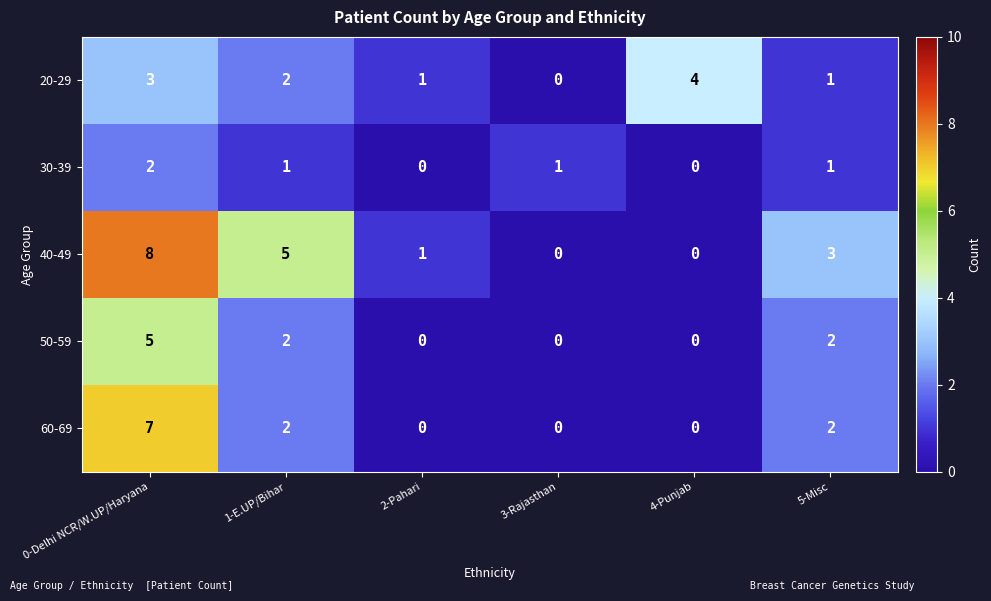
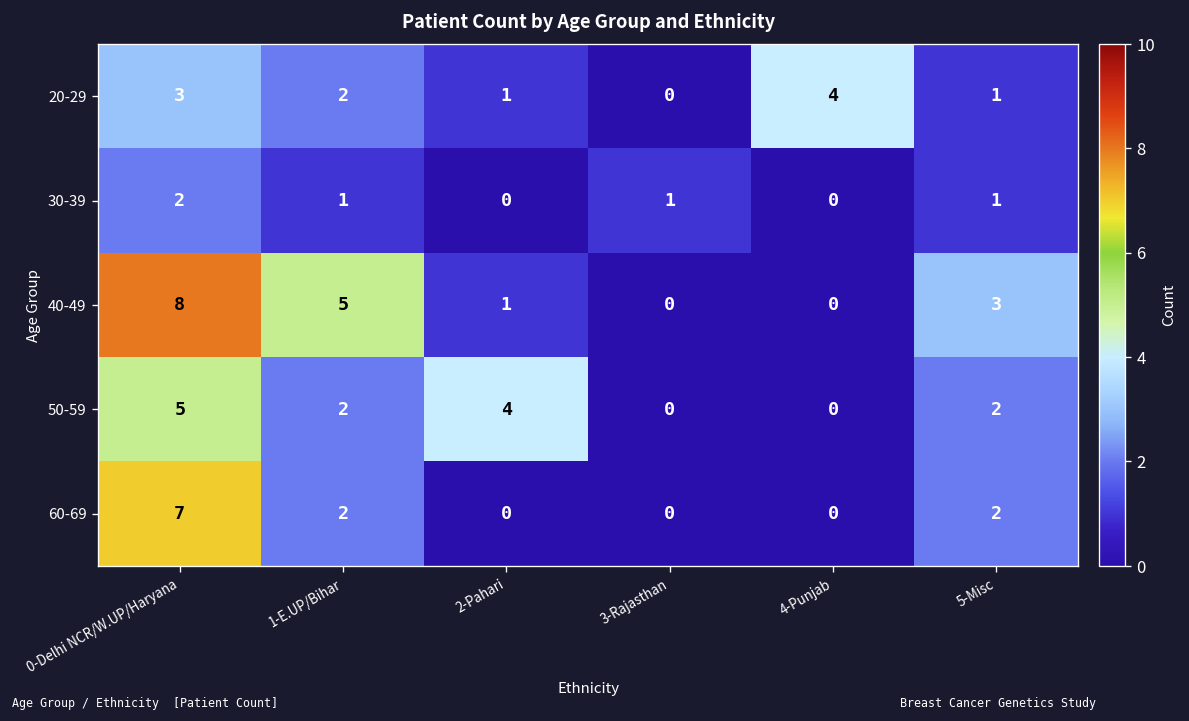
50-59, 2-Pahari: 0 -> 4
